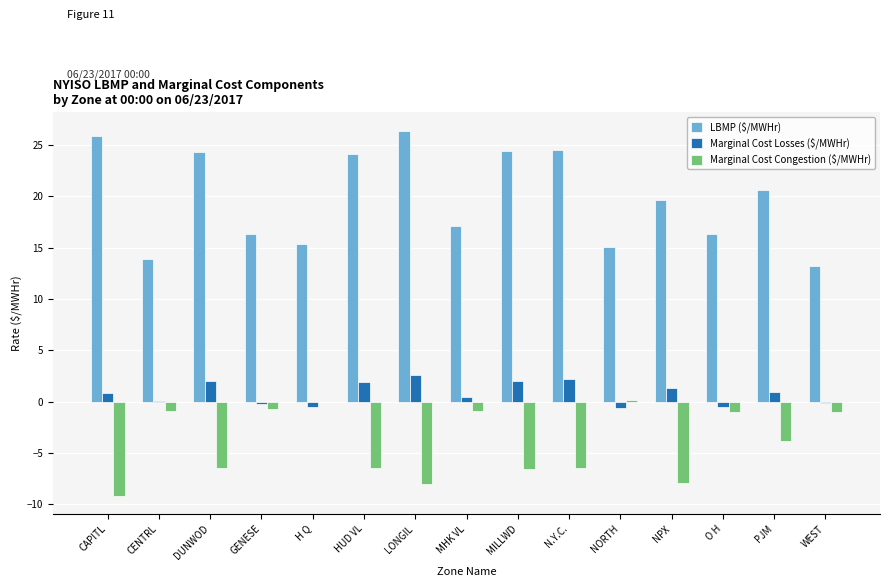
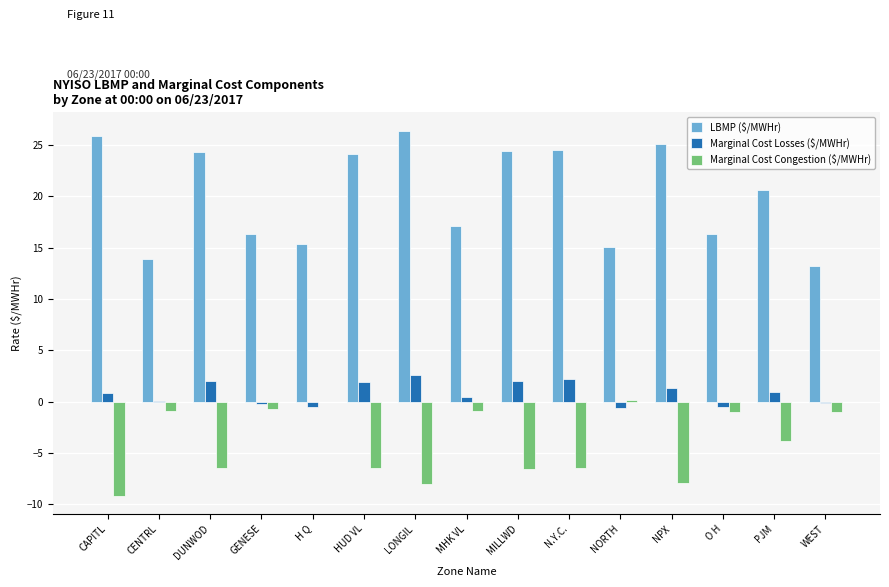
LBMP ($/MWHr), NPX: 19.6 -> 25.1
